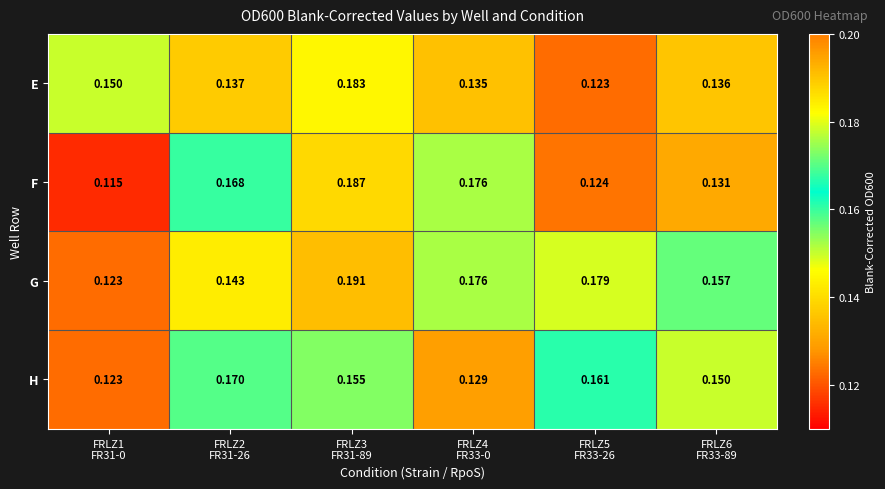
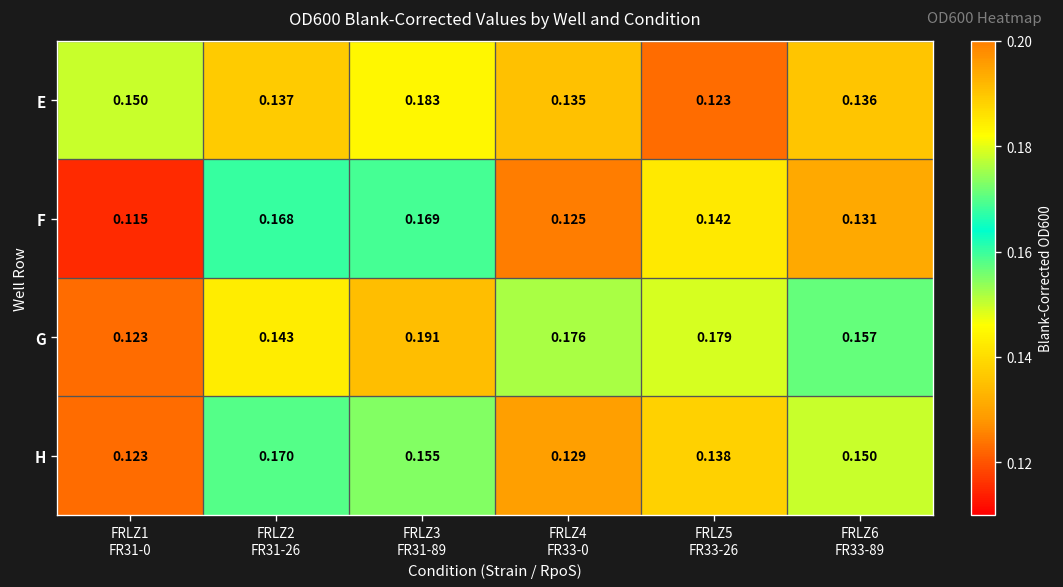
F, FRLZ3 FR31-89: 0.187 -> 0.169
F, FRLZ4 FR33-0: 0.176 -> 0.125
F, FRLZ5 FR33-26: 0.124 -> 0.142
H, FRLZ5 FR33-26: 0.161 -> 0.138
